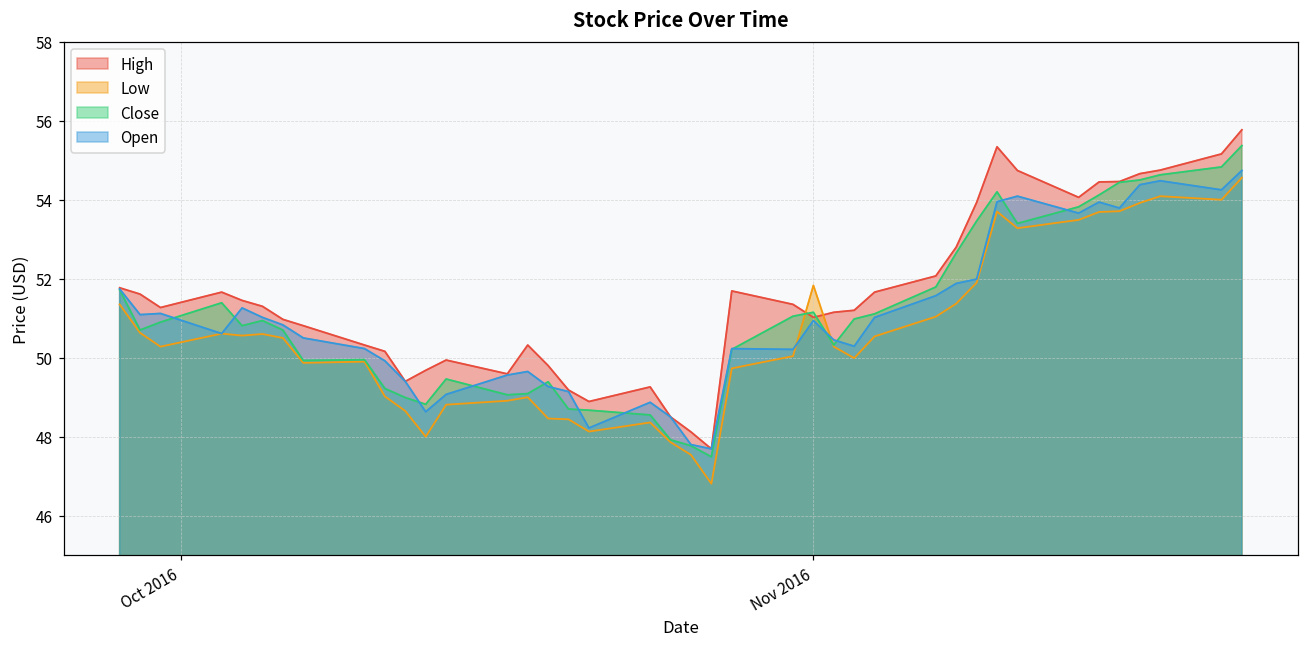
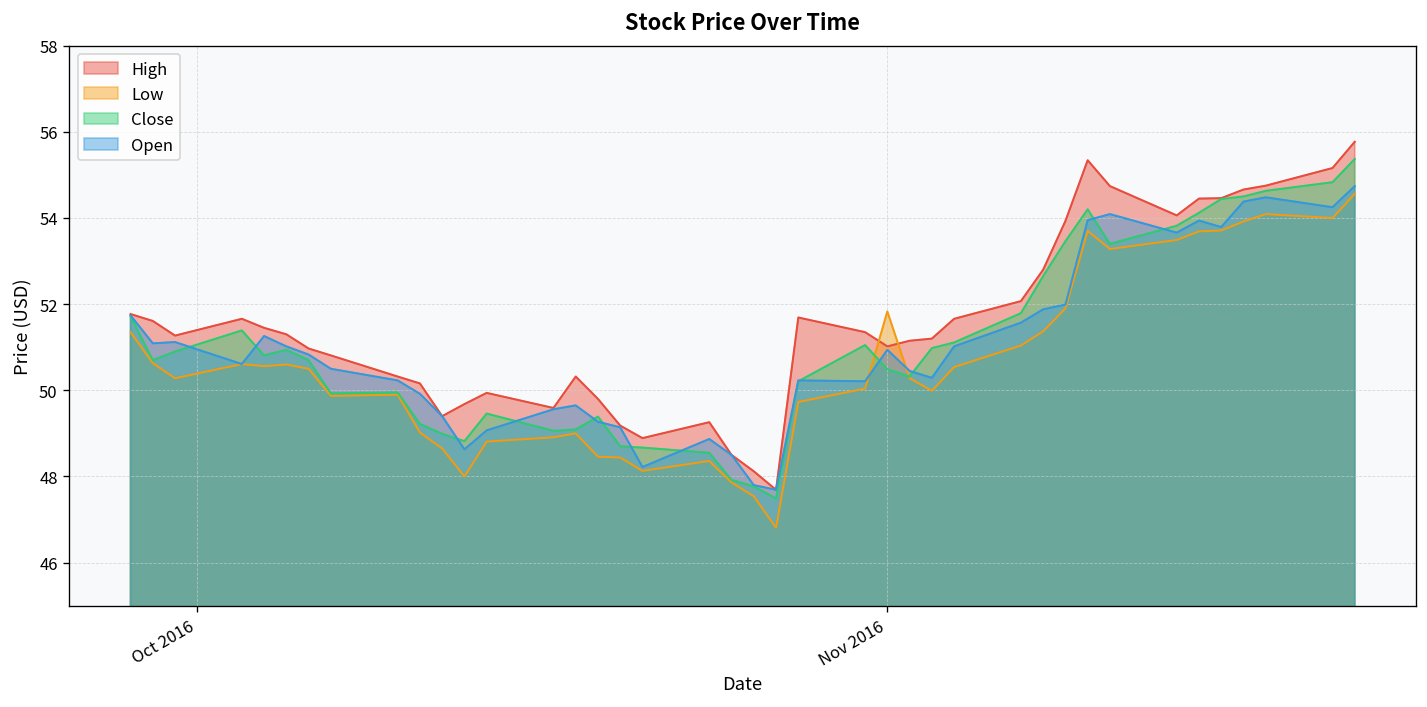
Close, Nov 2016: 51.2 -> 50.5
